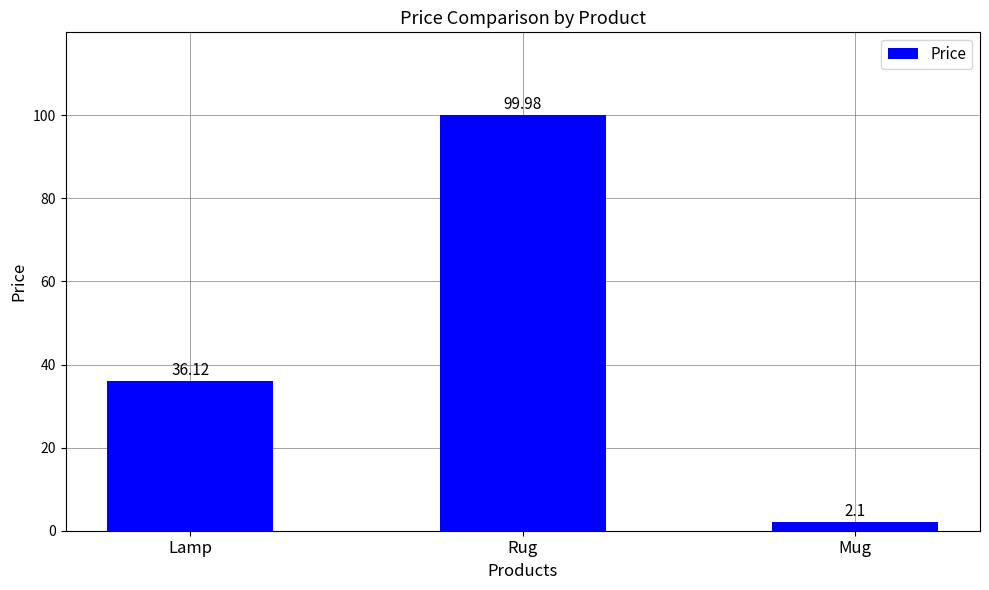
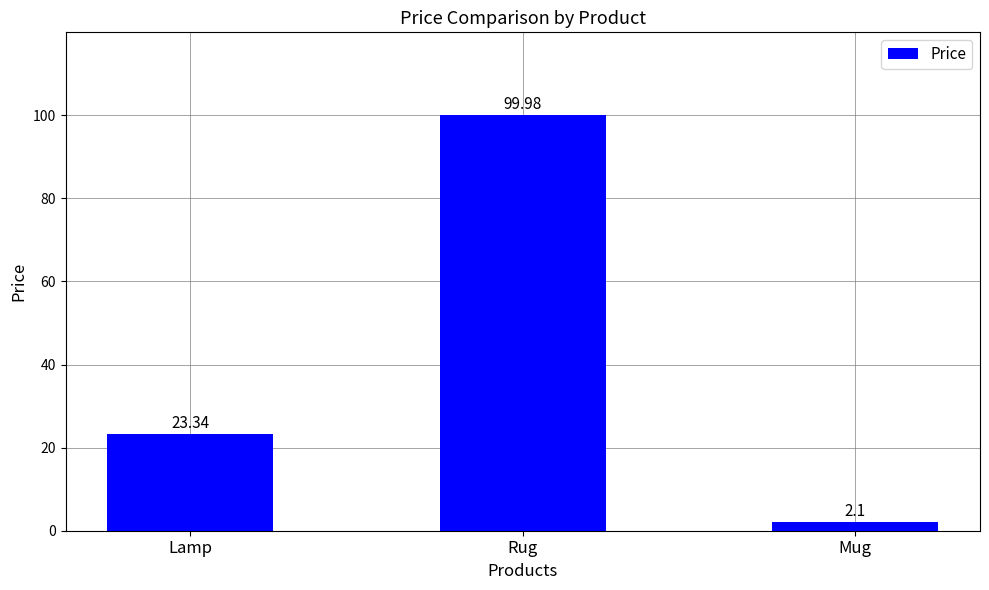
Lamp: 36.12 -> 23.34
